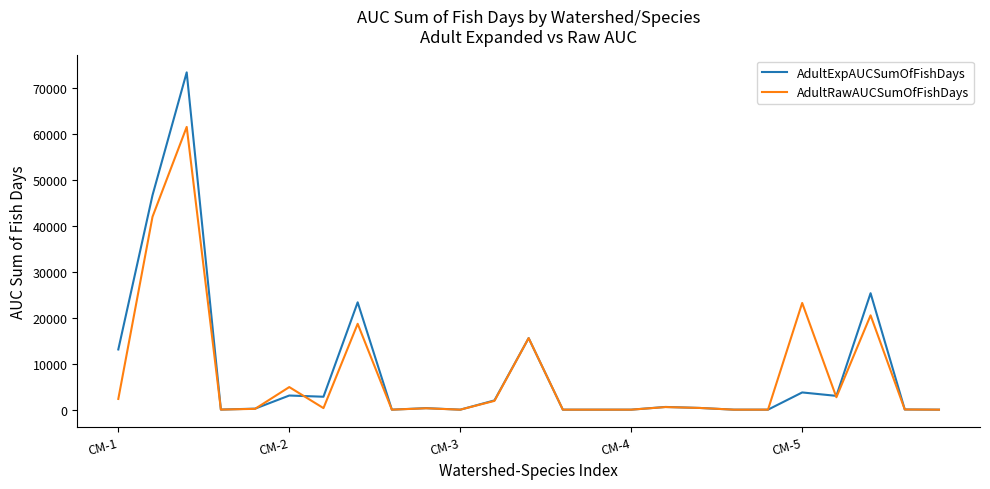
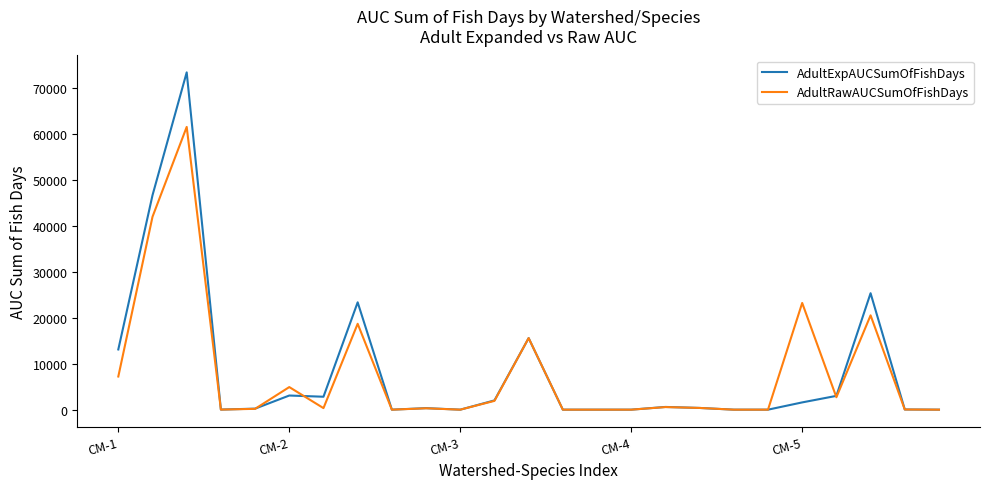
AdultRawAUCSumOfFishDays, CM-1: 2000 -> 7000
AdultExpAUCSumOfFishDays, CM-5: 4000 -> 2000
